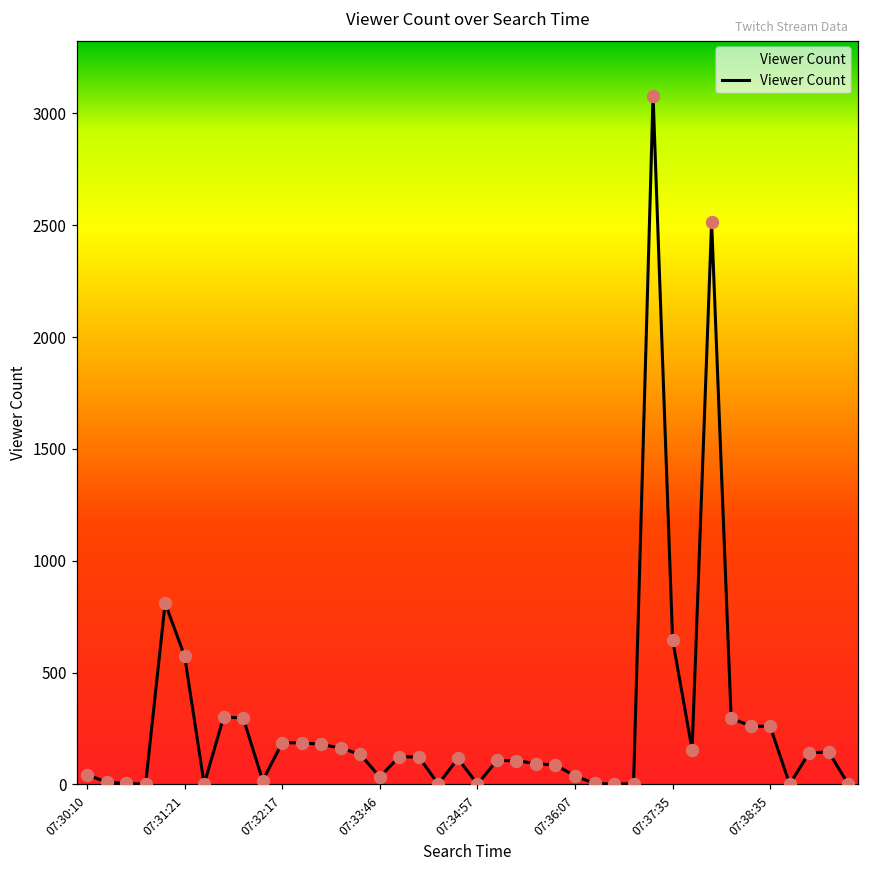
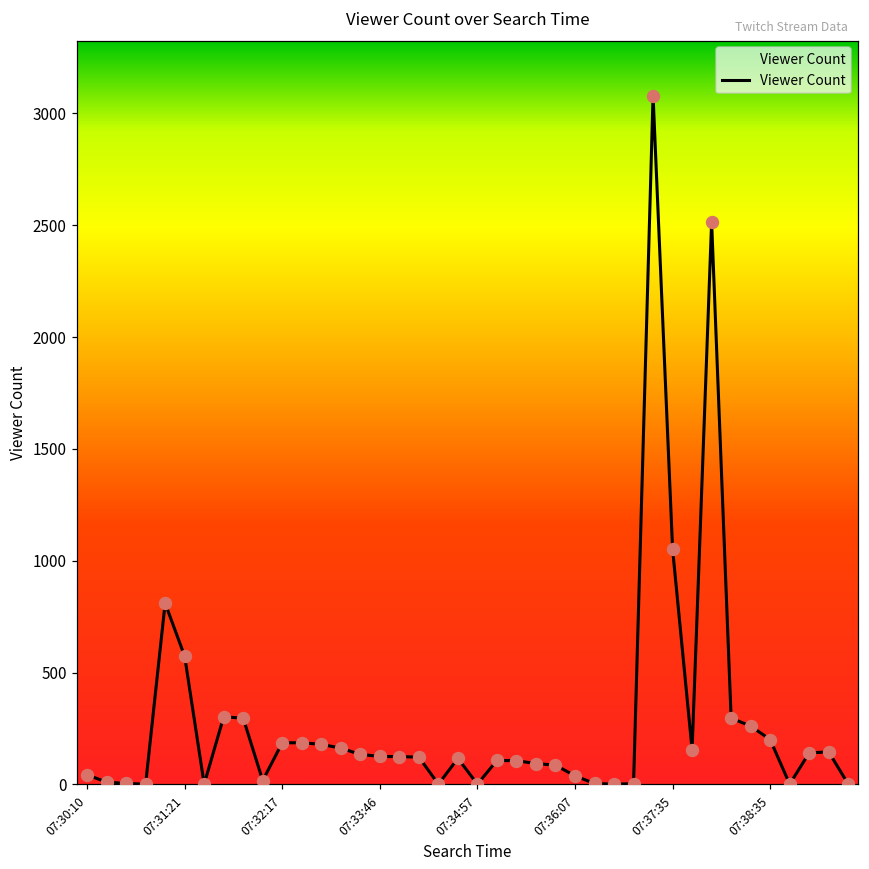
07:33:46: 30 -> 130
07:37:35: 650 -> 1050
07:38:35: 260 -> 200
